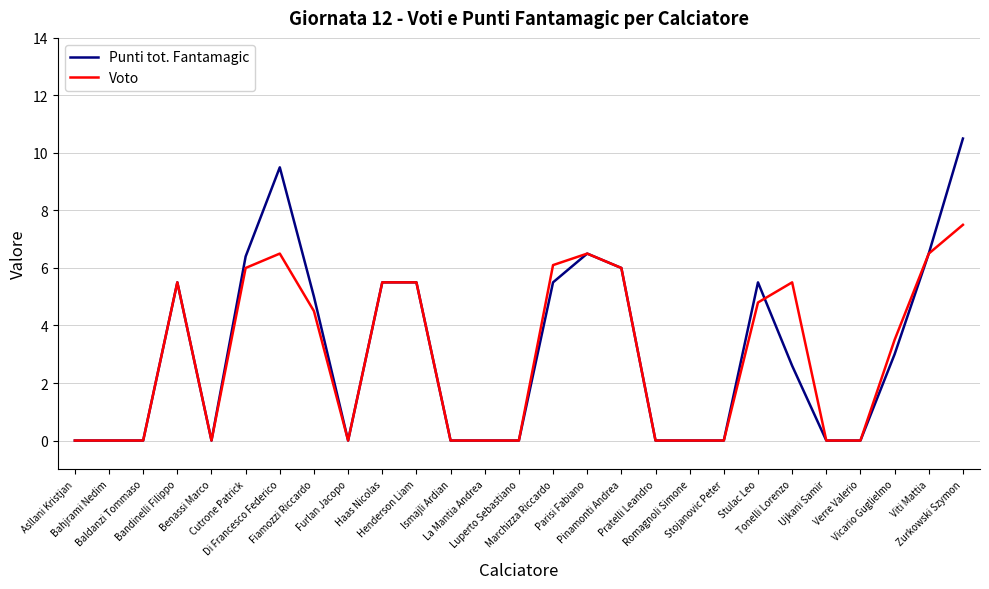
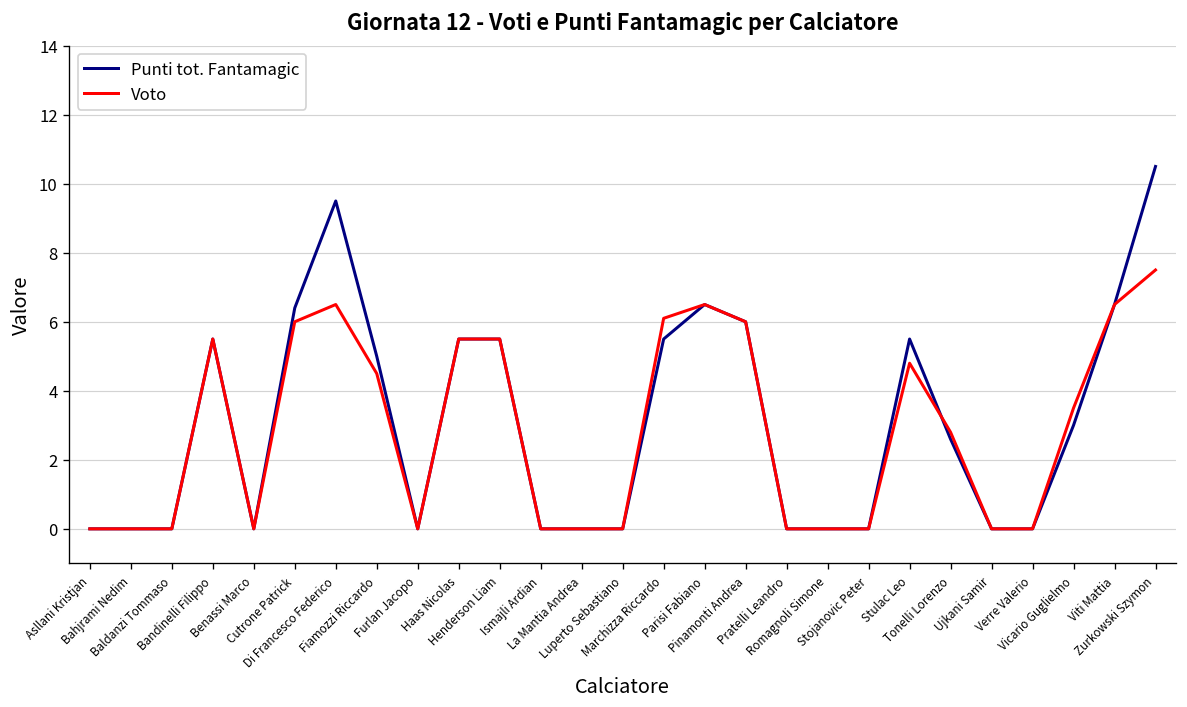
Voto, Tonelli Lorenzo: 5.5 -> 2.8
